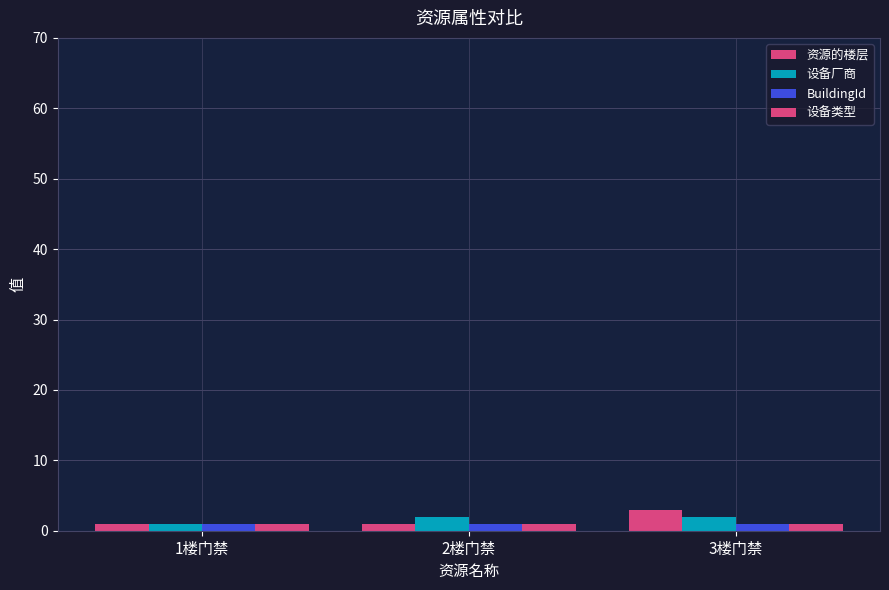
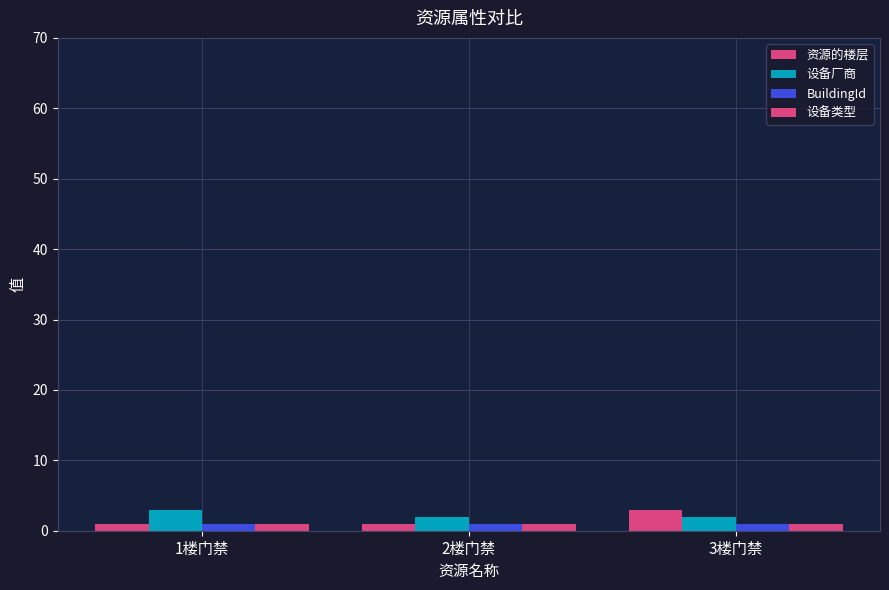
设备厂商, 1楼门禁: 1 -> 3
